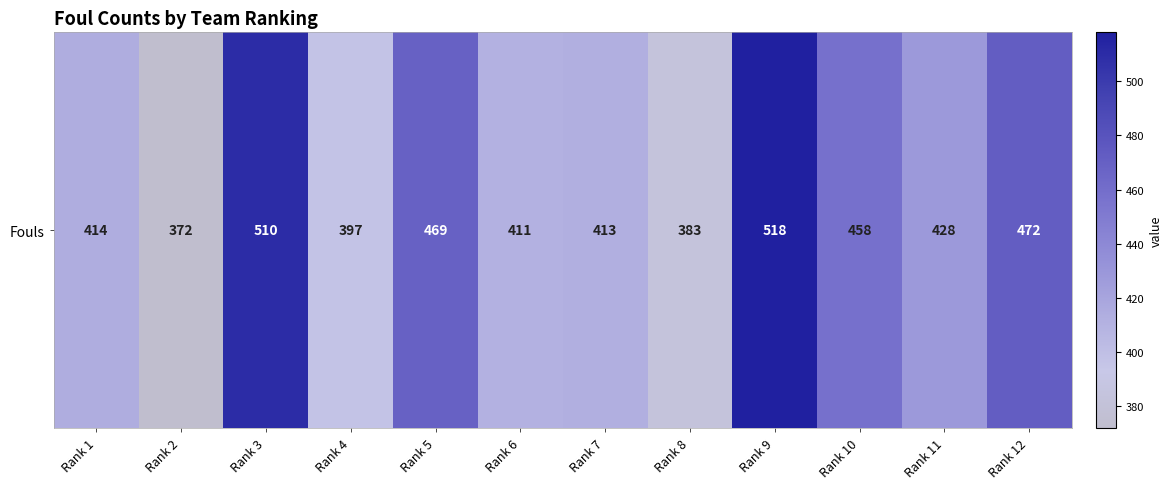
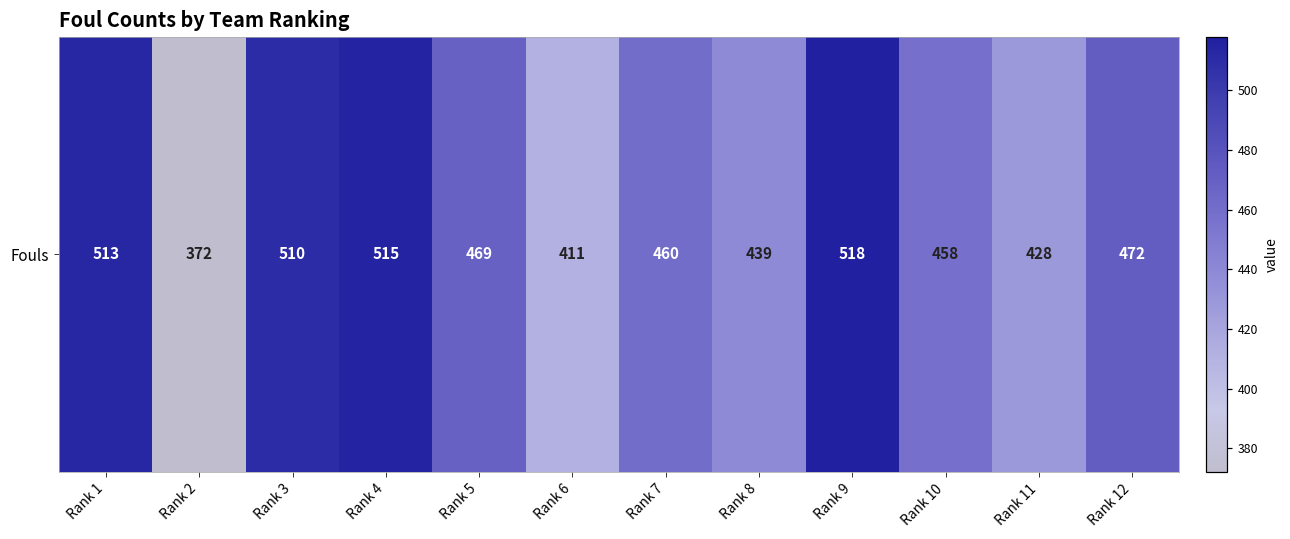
Fouls, Rank 1: 414 -> 513
Fouls, Rank 4: 397 -> 515
Fouls, Rank 7: 413 -> 460
Fouls, Rank 8: 383 -> 439
